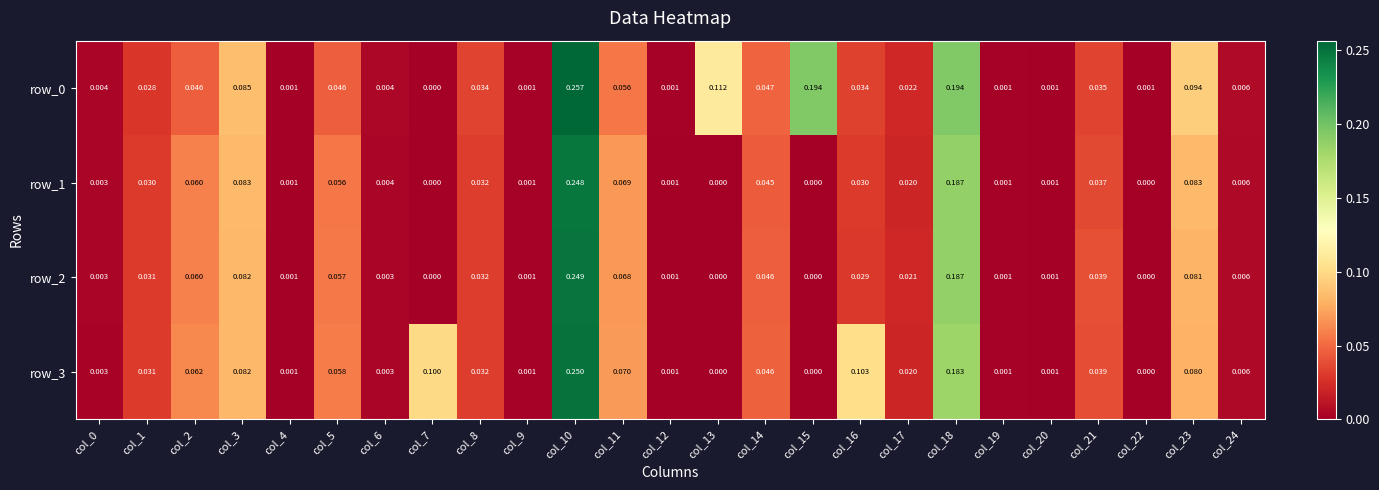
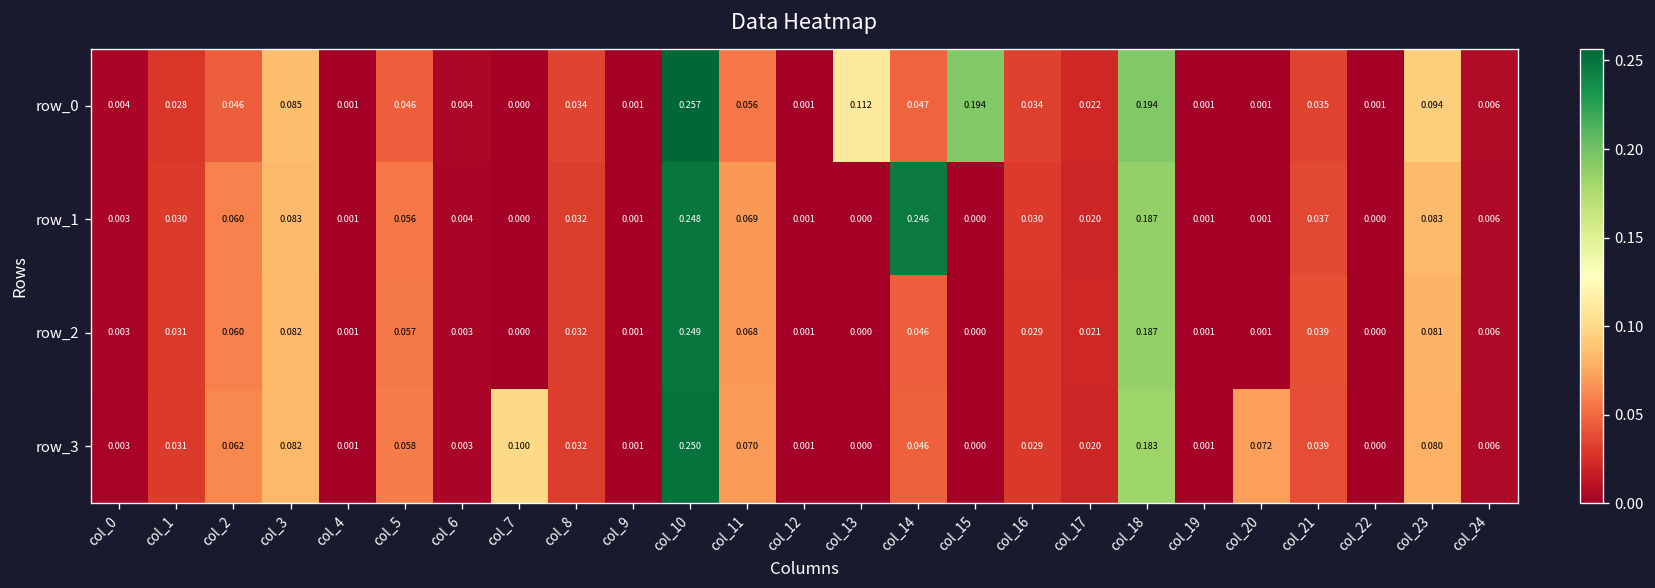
row_1, col_14: 0.045 -> 0.246
row_3, col_16: 0.103 -> 0.029
row_3, col_20: 0.001 -> 0.072
